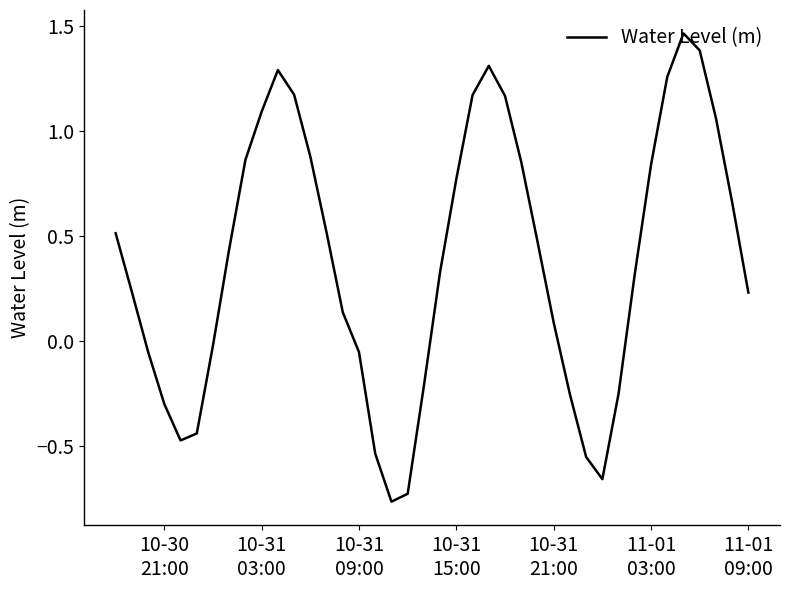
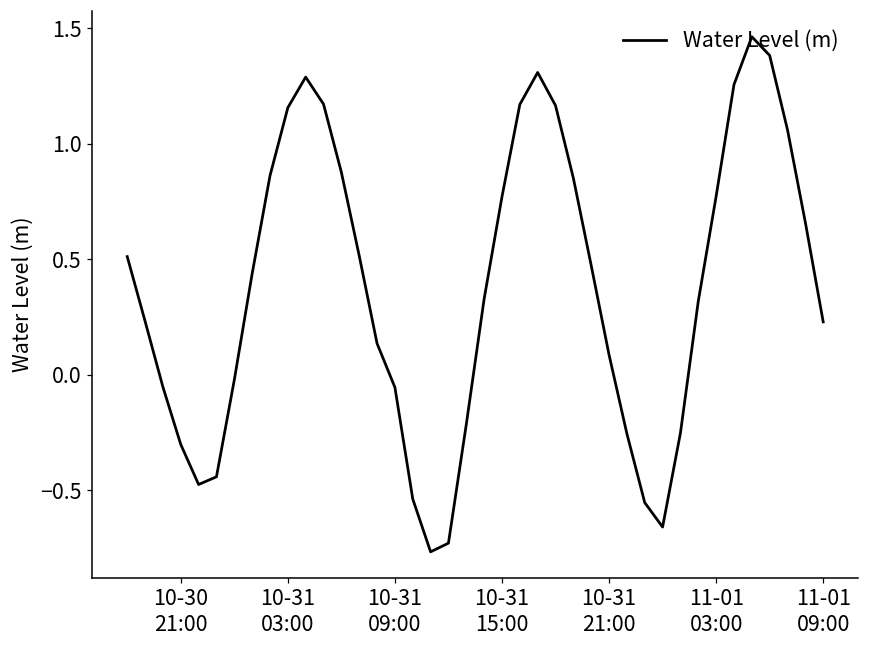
10-31 03:00: 1.09 -> 1.16
11-01 03:00: 0.84 -> 0.77
